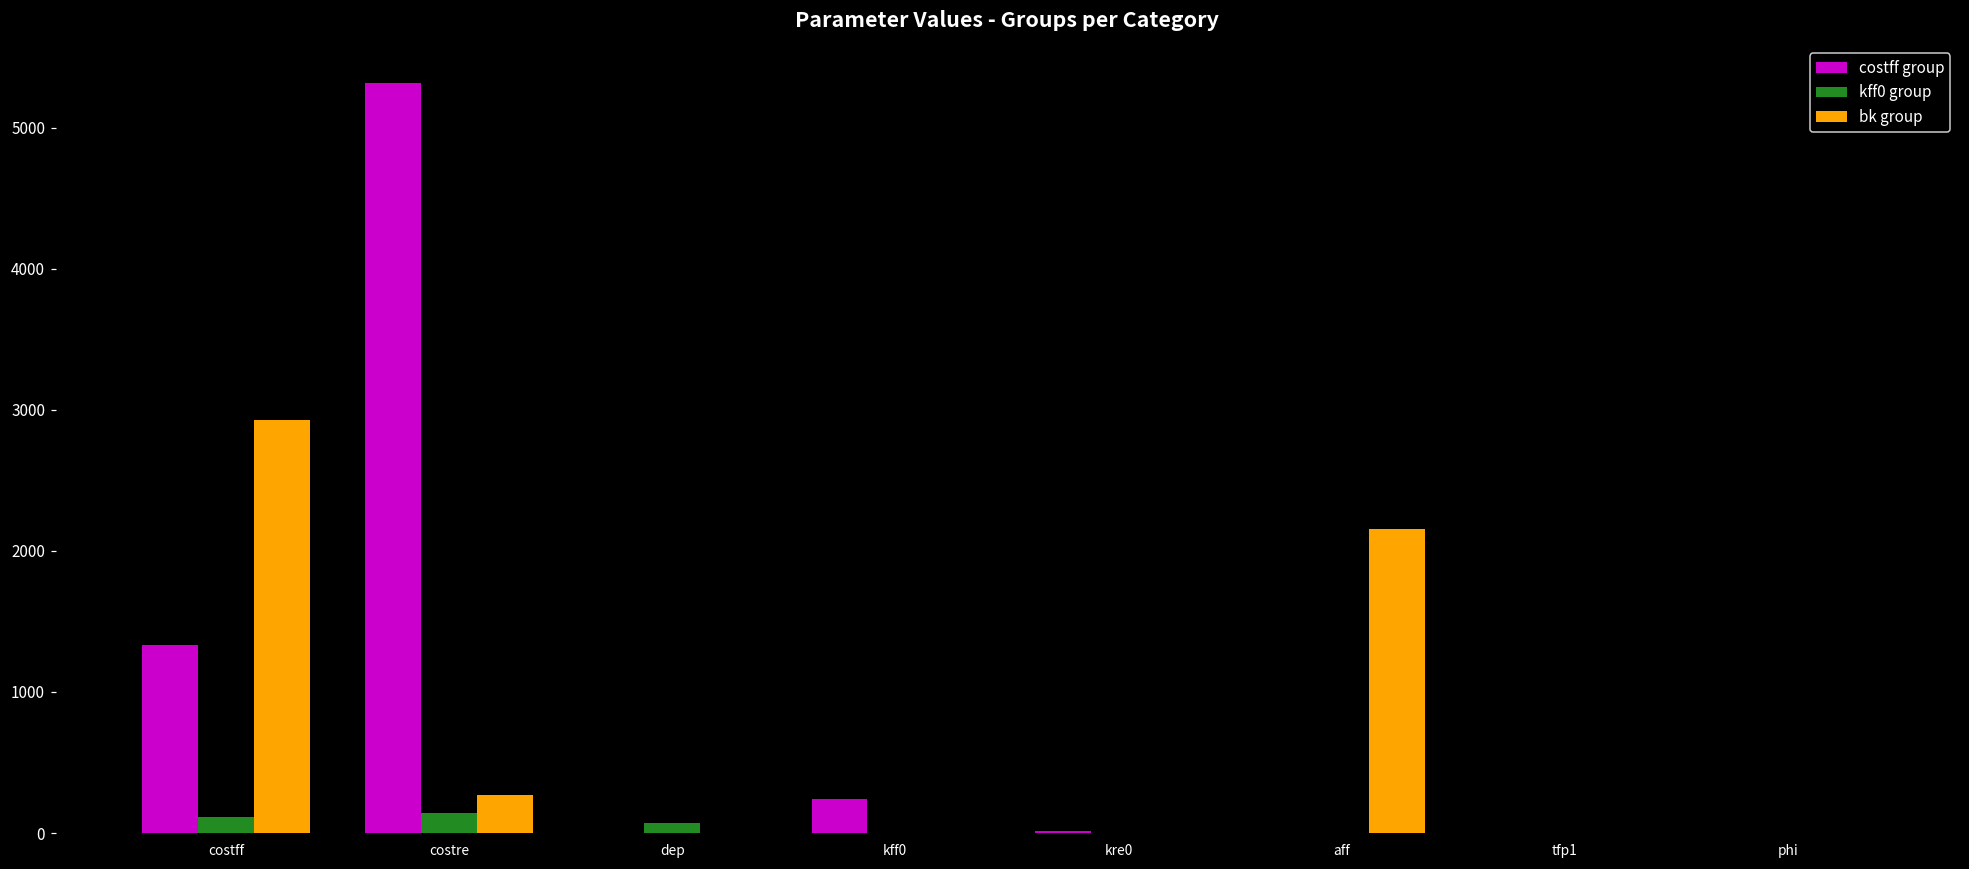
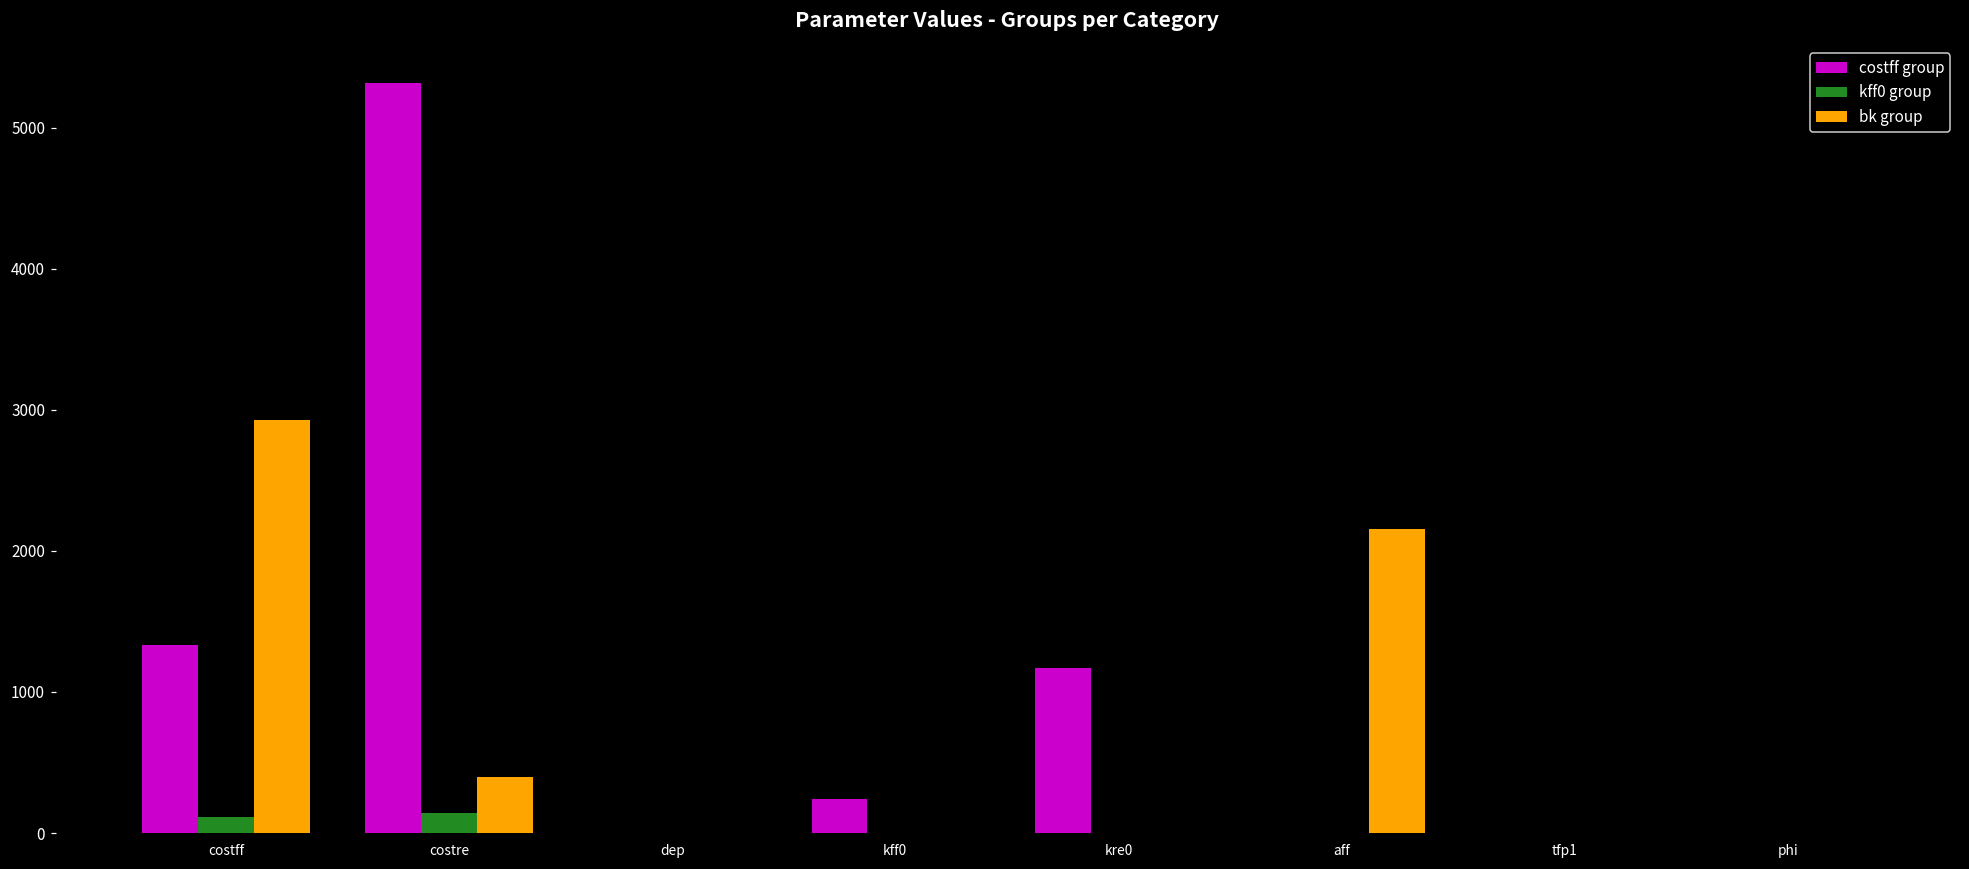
bk group, costre: 270 -> 400
kff0 group, dep: 70 -> 0
costff group, kre0: 10 -> 1170
